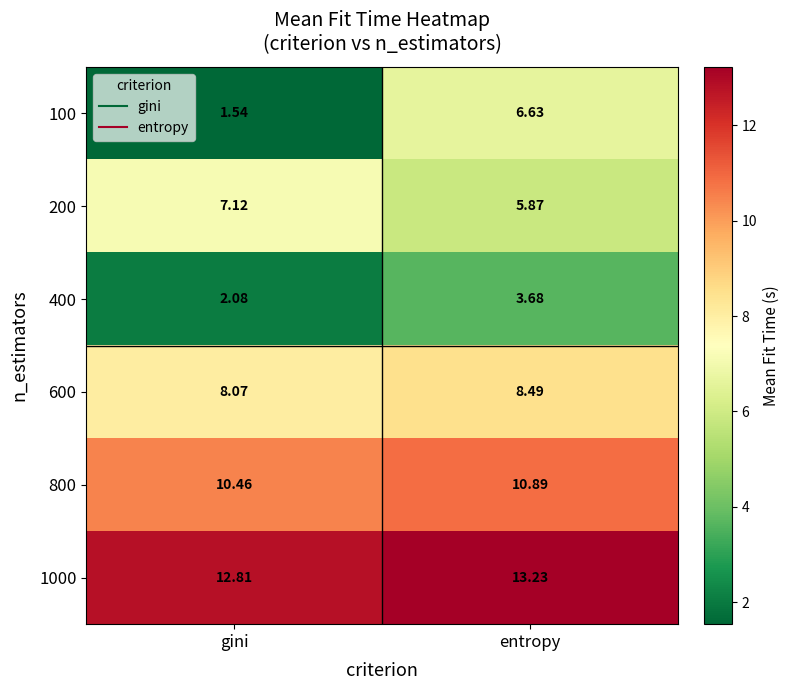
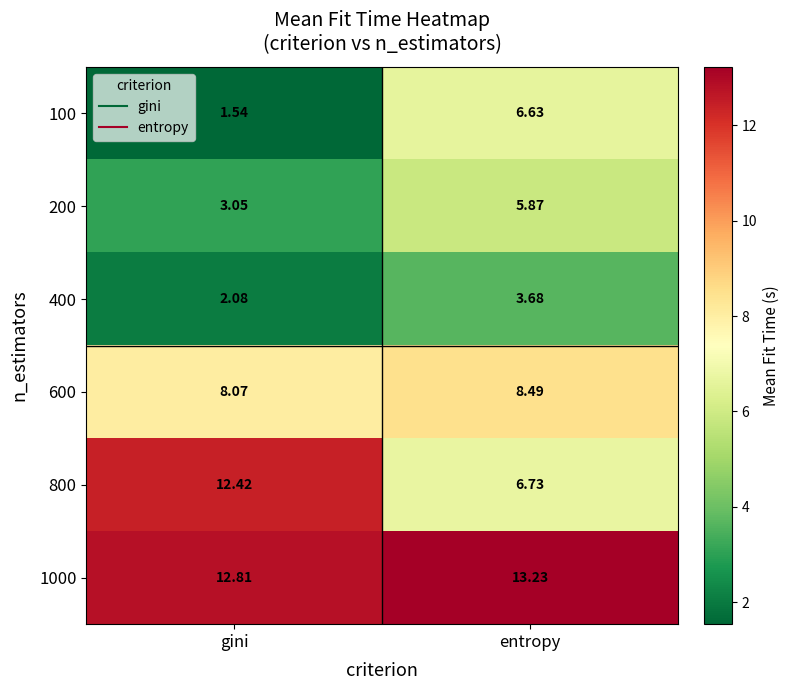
200, gini: 7.12 -> 3.05
800, gini: 10.46 -> 12.42
800, entropy: 10.89 -> 6.73
